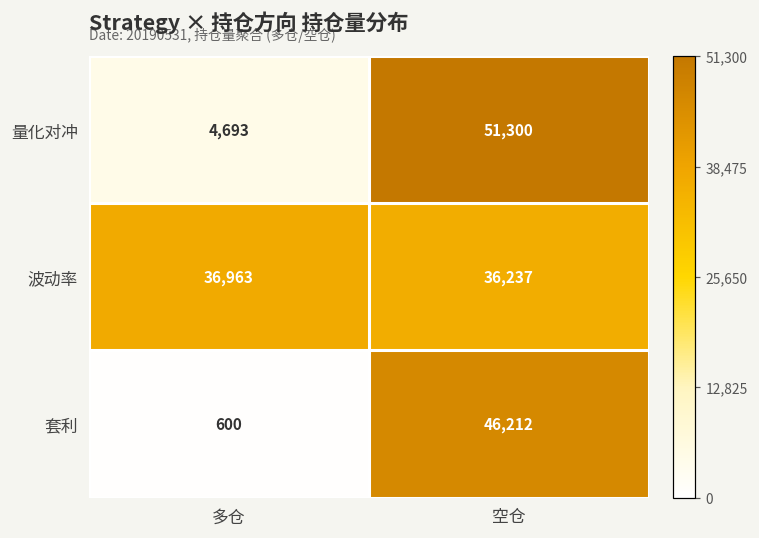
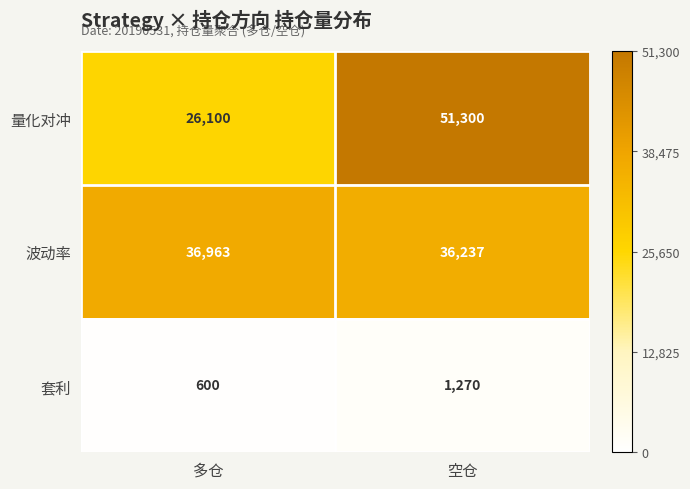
量化对冲, 多仓: 4,693 -> 26,100
套利, 空仓: 46,212 -> 1,270
